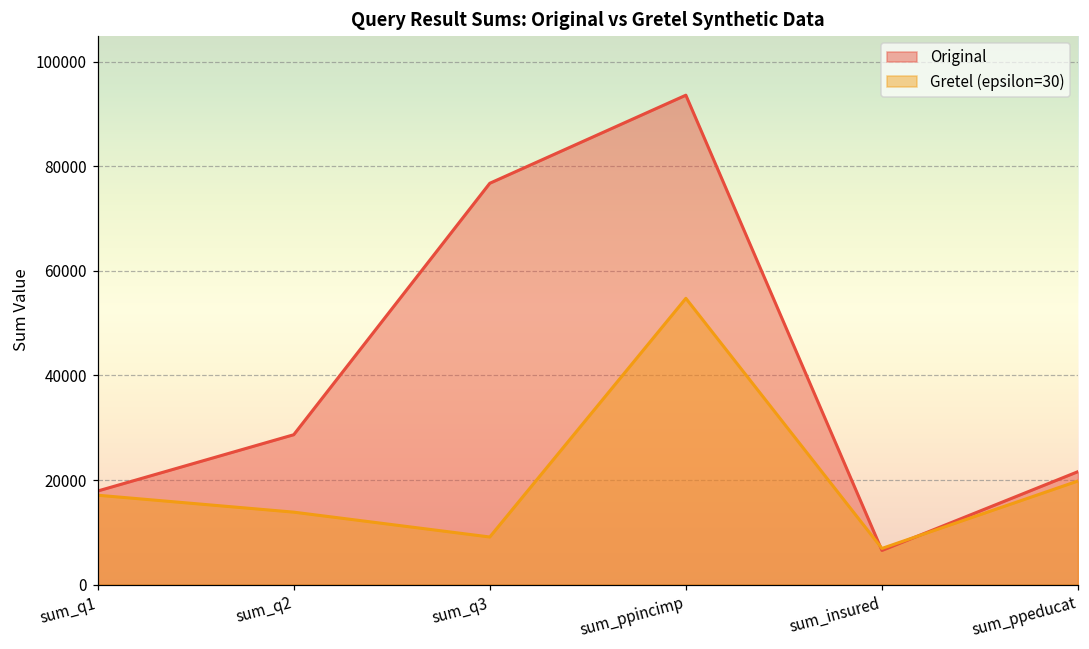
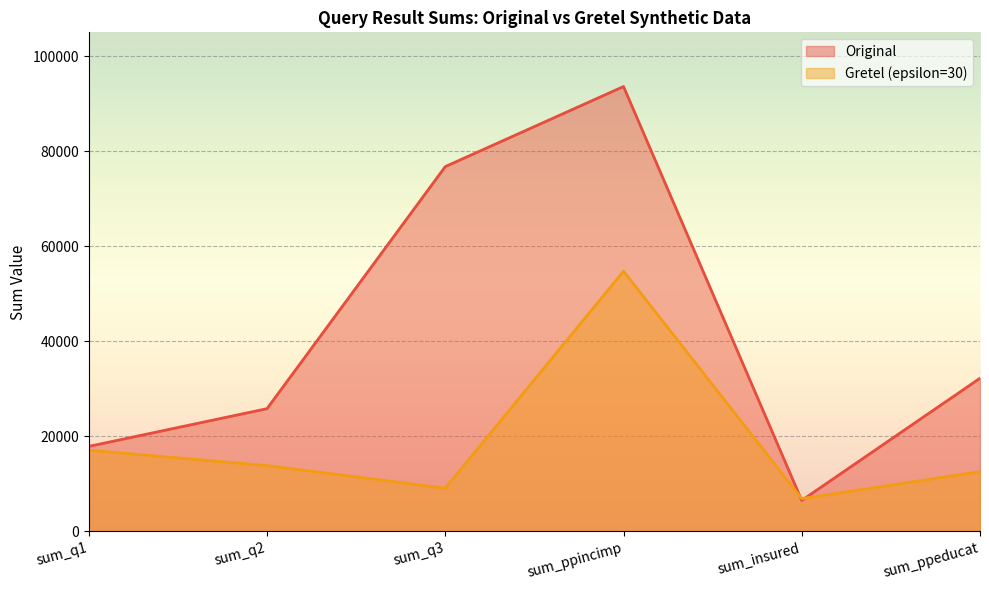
Original, sum_q2: 29000 -> 26000
Original, sum_ppeducat: 22000 -> 32000
Gretel (epsilon=30), sum_ppeducat: 20000 -> 13000
